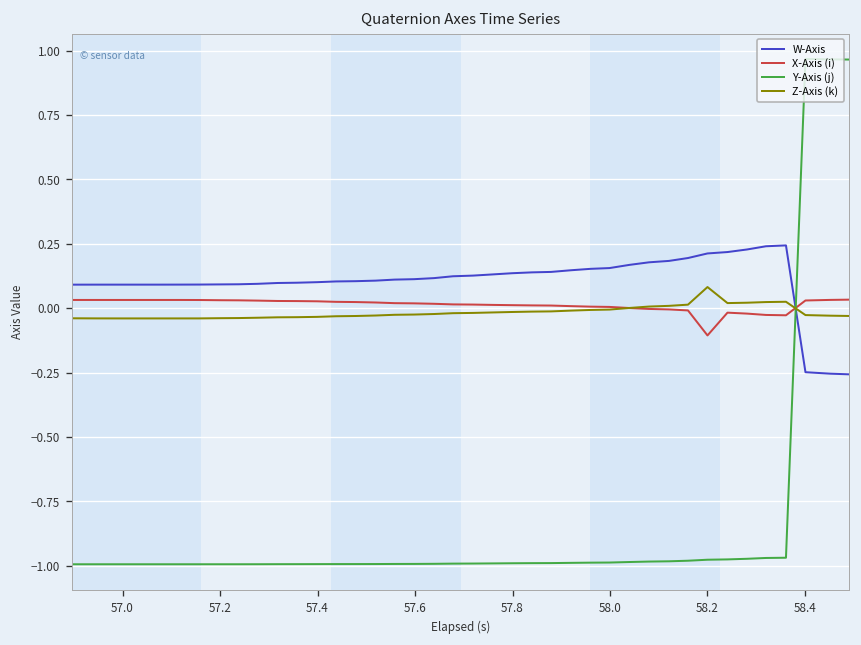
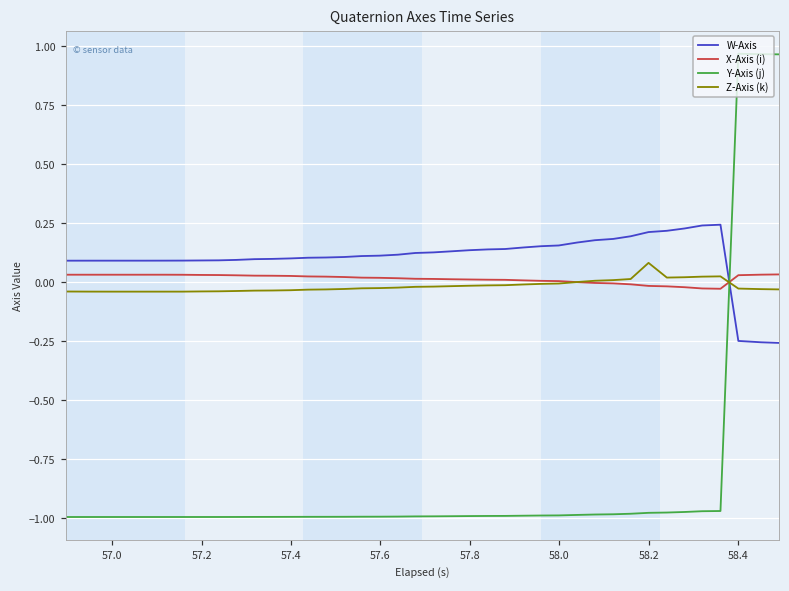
X-Axis (i), 58.2: -0.11 -> -0.02
